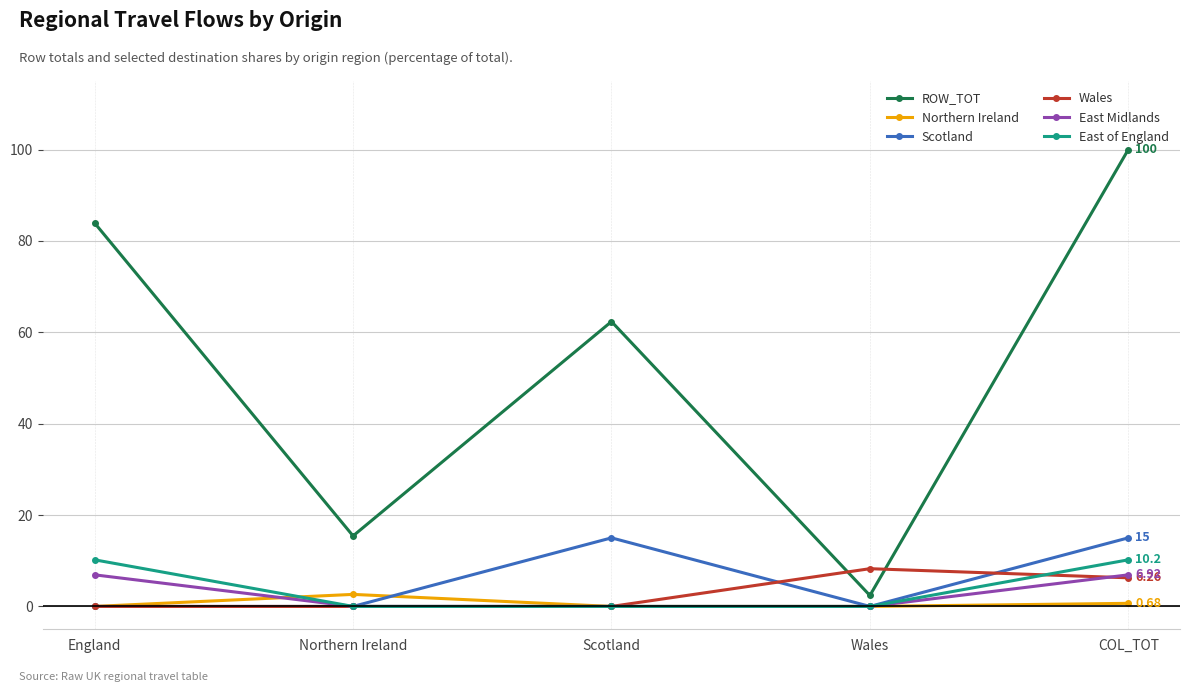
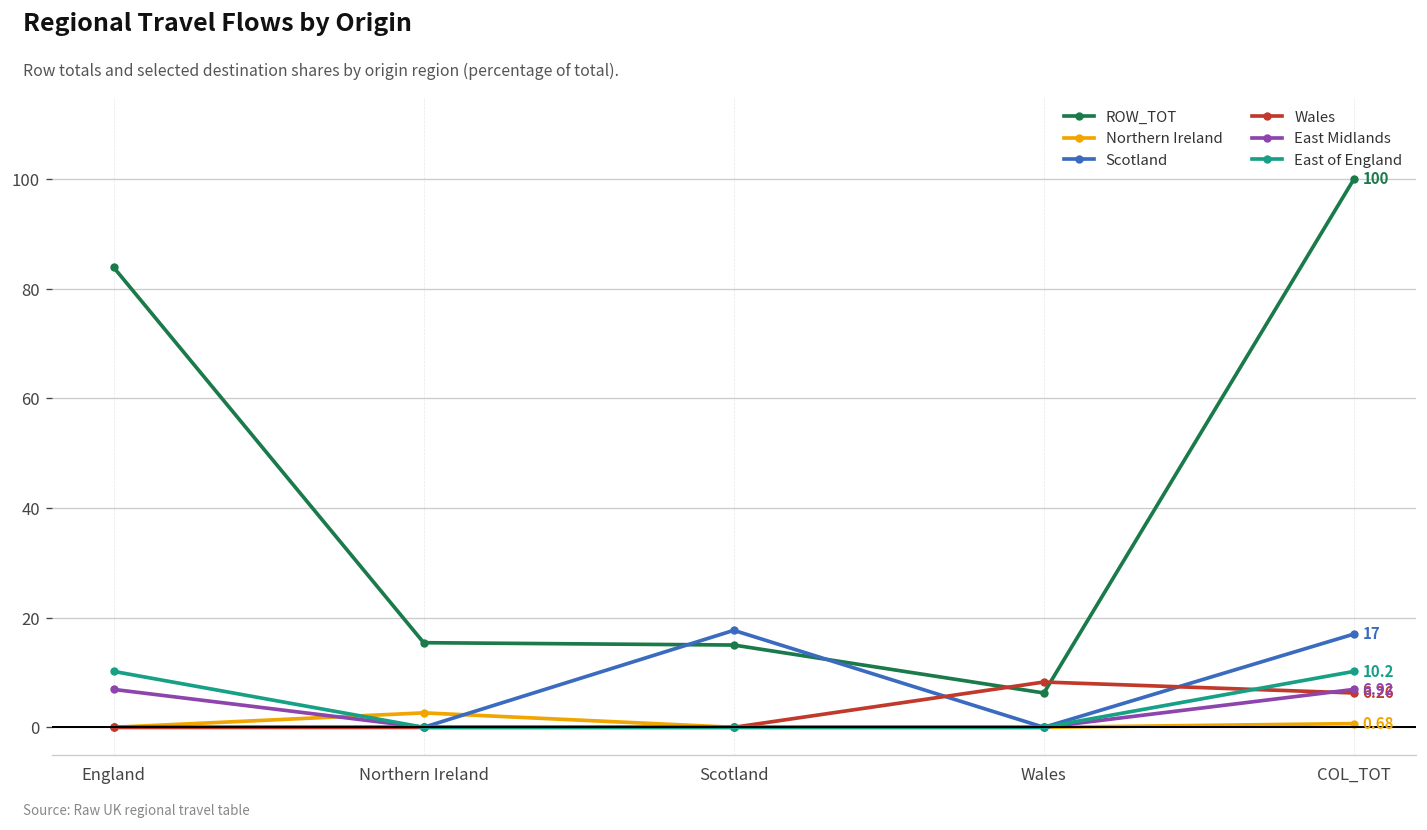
ROW_TOT, Scotland: 62 -> 15
Scotland, Scotland: 15 -> 18
ROW_TOT, Wales: 2 -> 6
Scotland, COL_TOT: 15 -> 17
